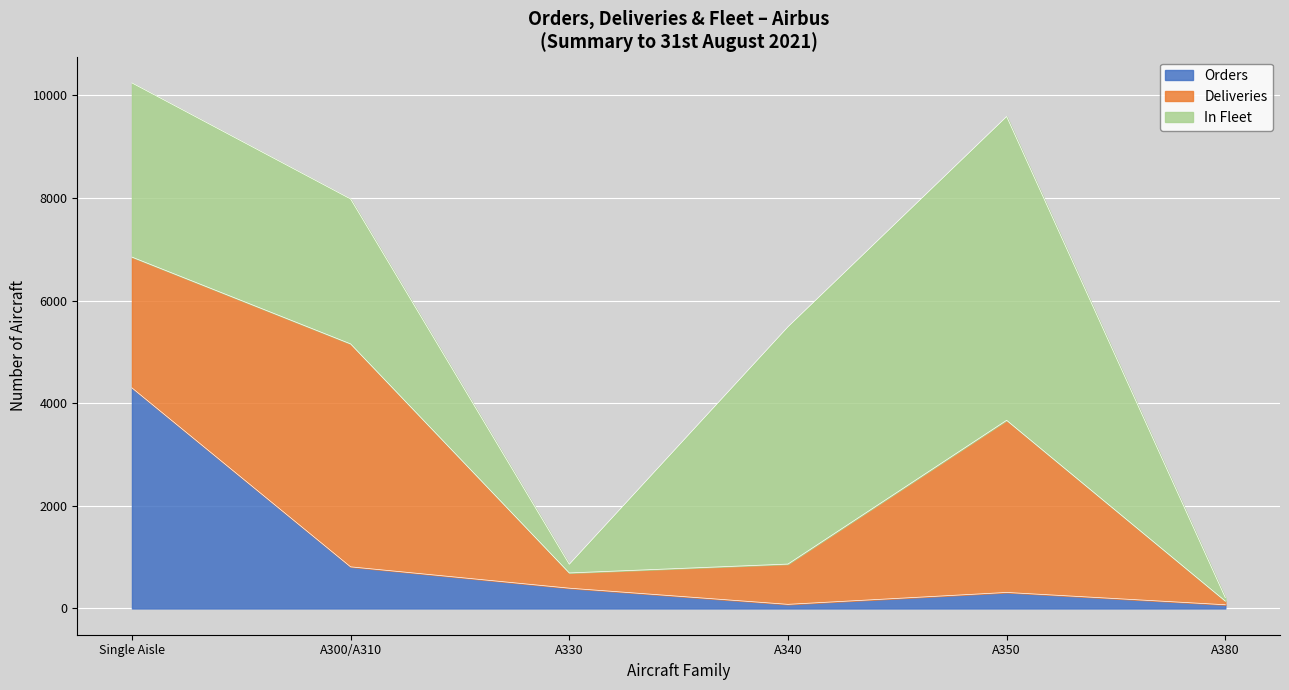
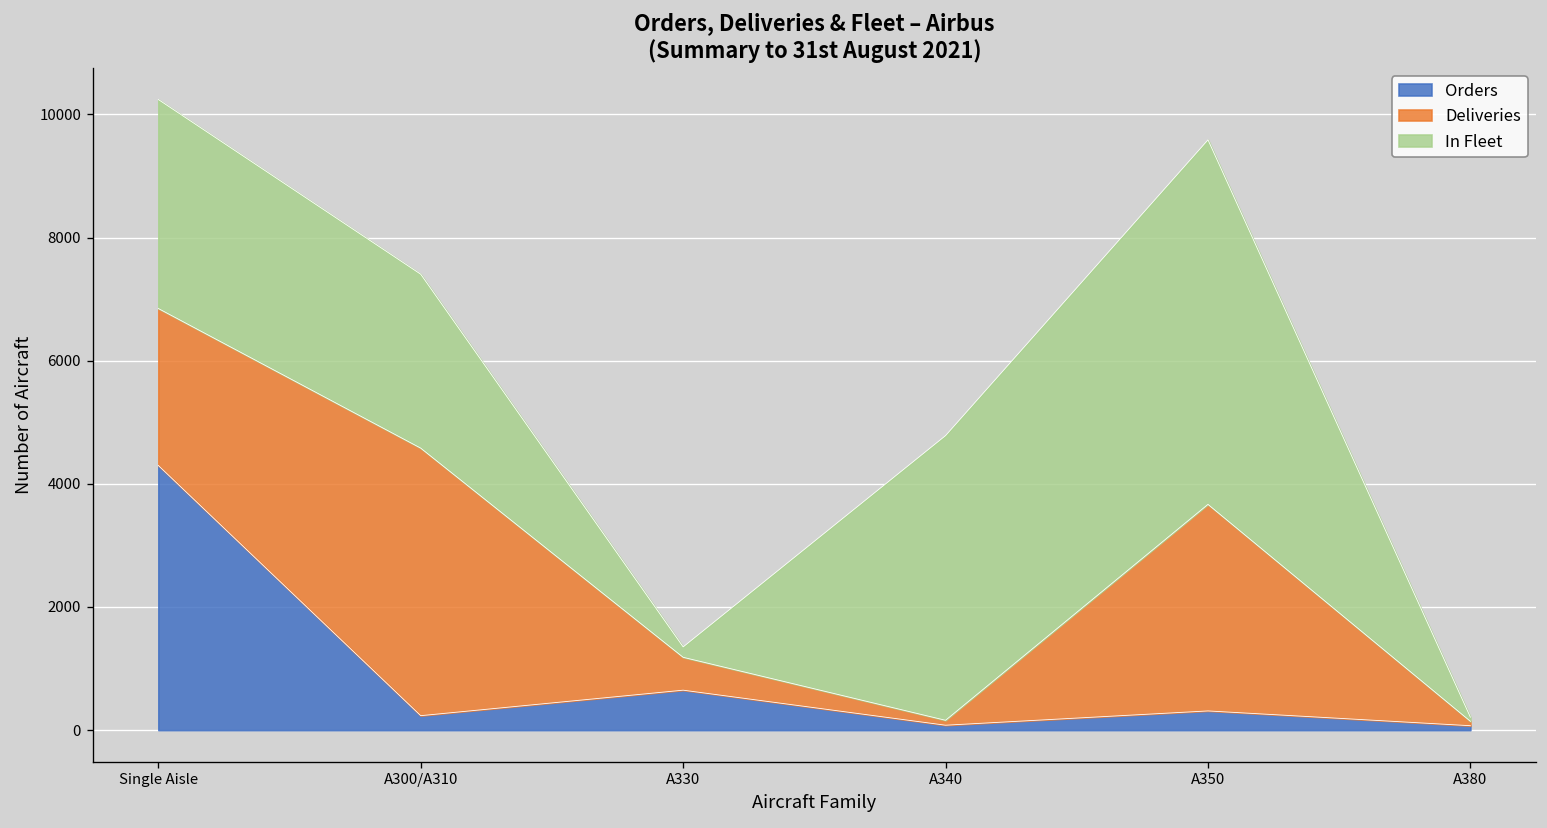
Orders, A300/A310: 800 -> 200
Orders, A330: 400 -> 600
Deliveries, A330: 300 -> 500
Deliveries, A340: 800 -> 100
